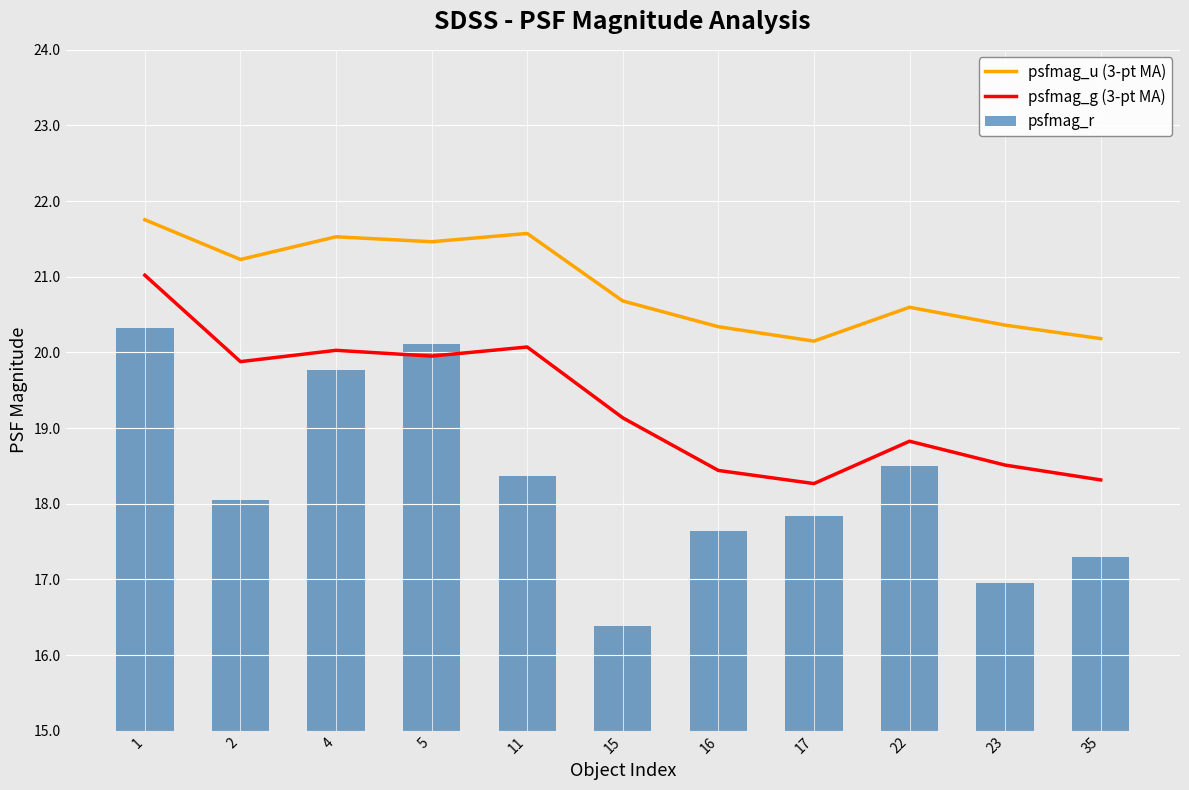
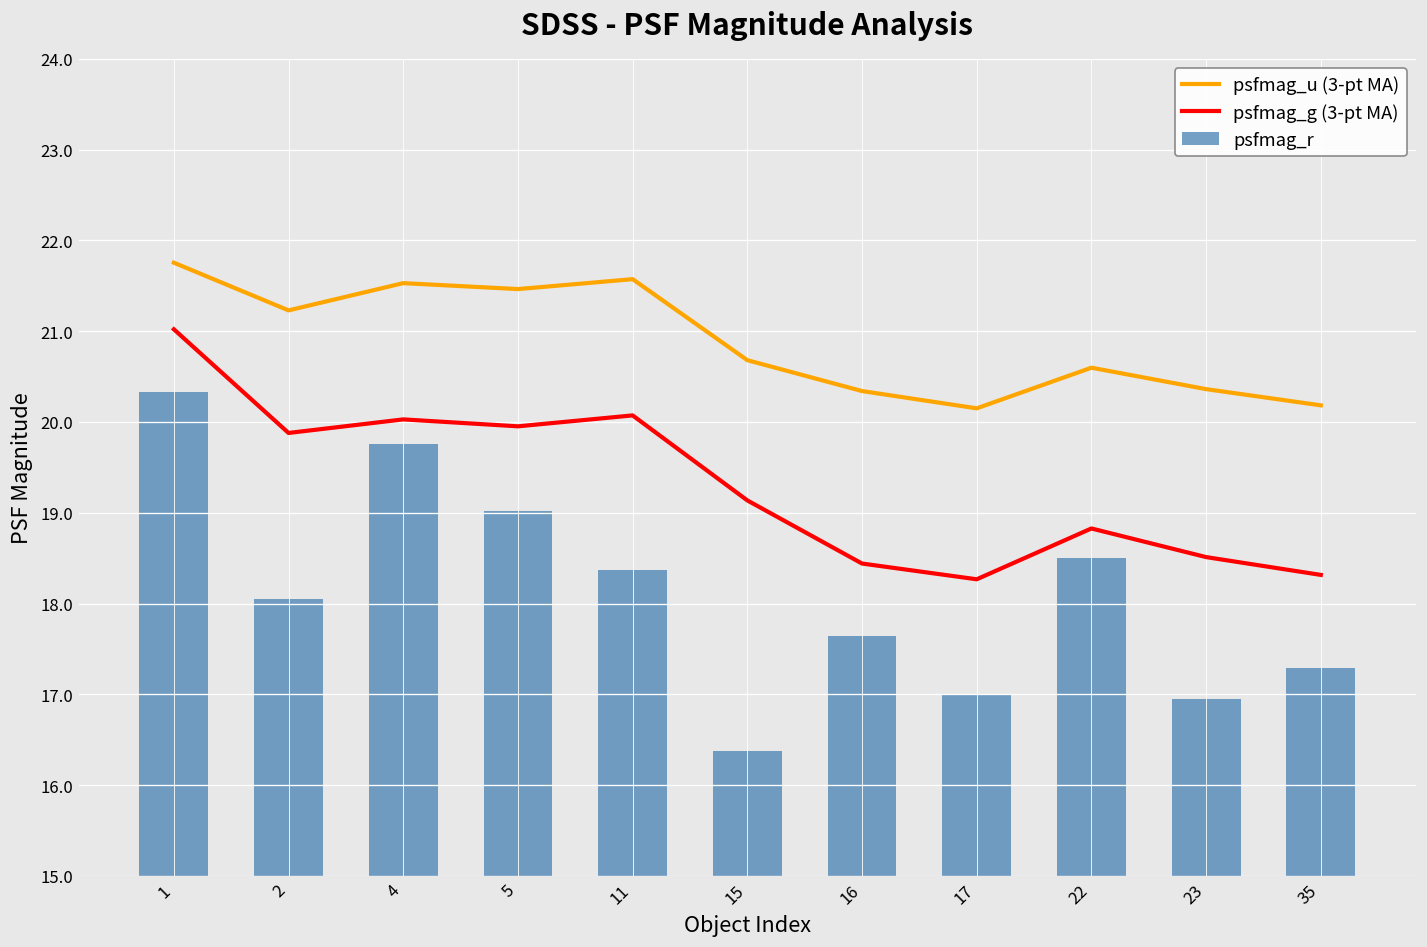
psfmag_r, 5: 20.1 -> 19.0
psfmag_r, 17: 17.8 -> 17.0
